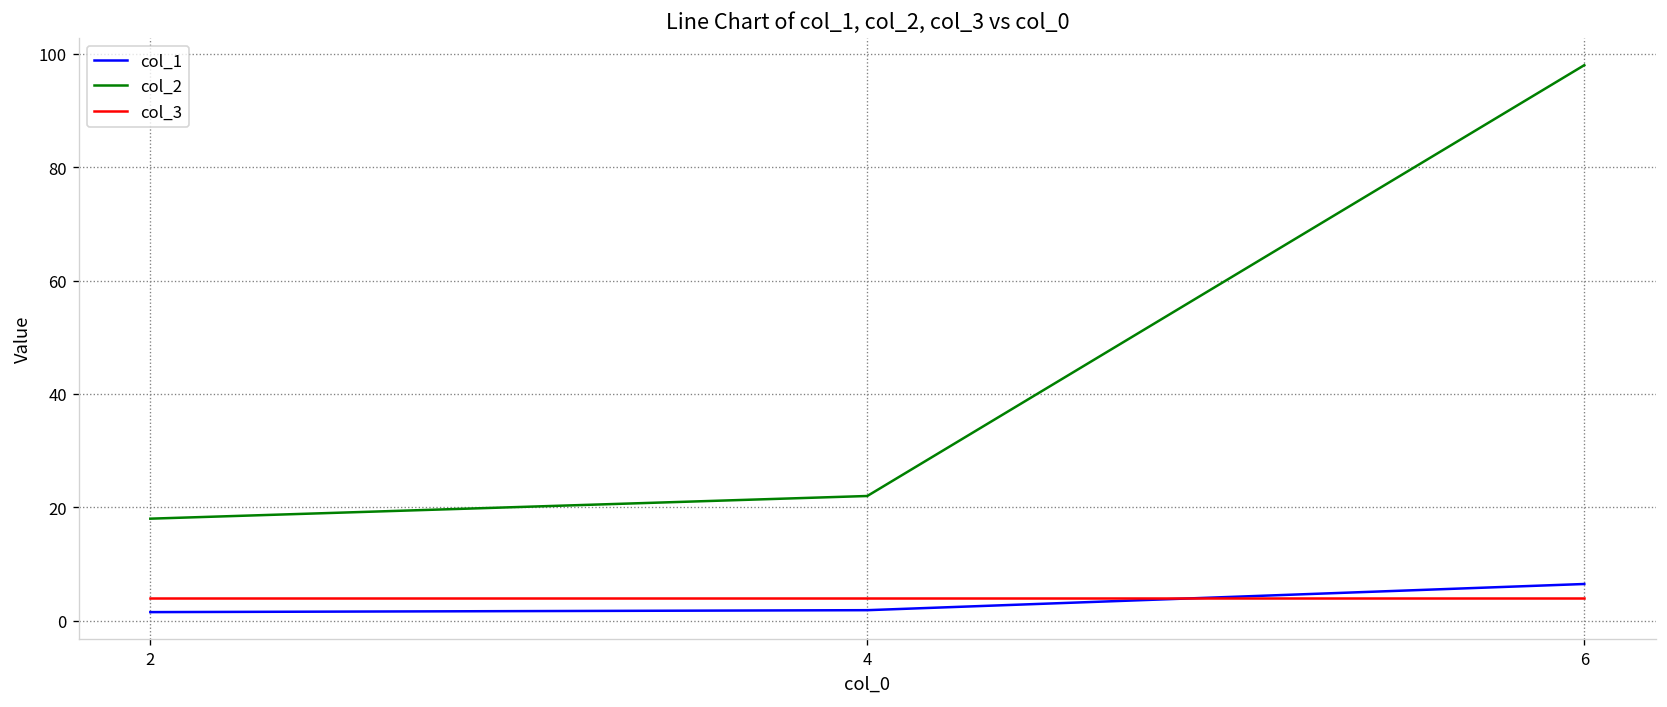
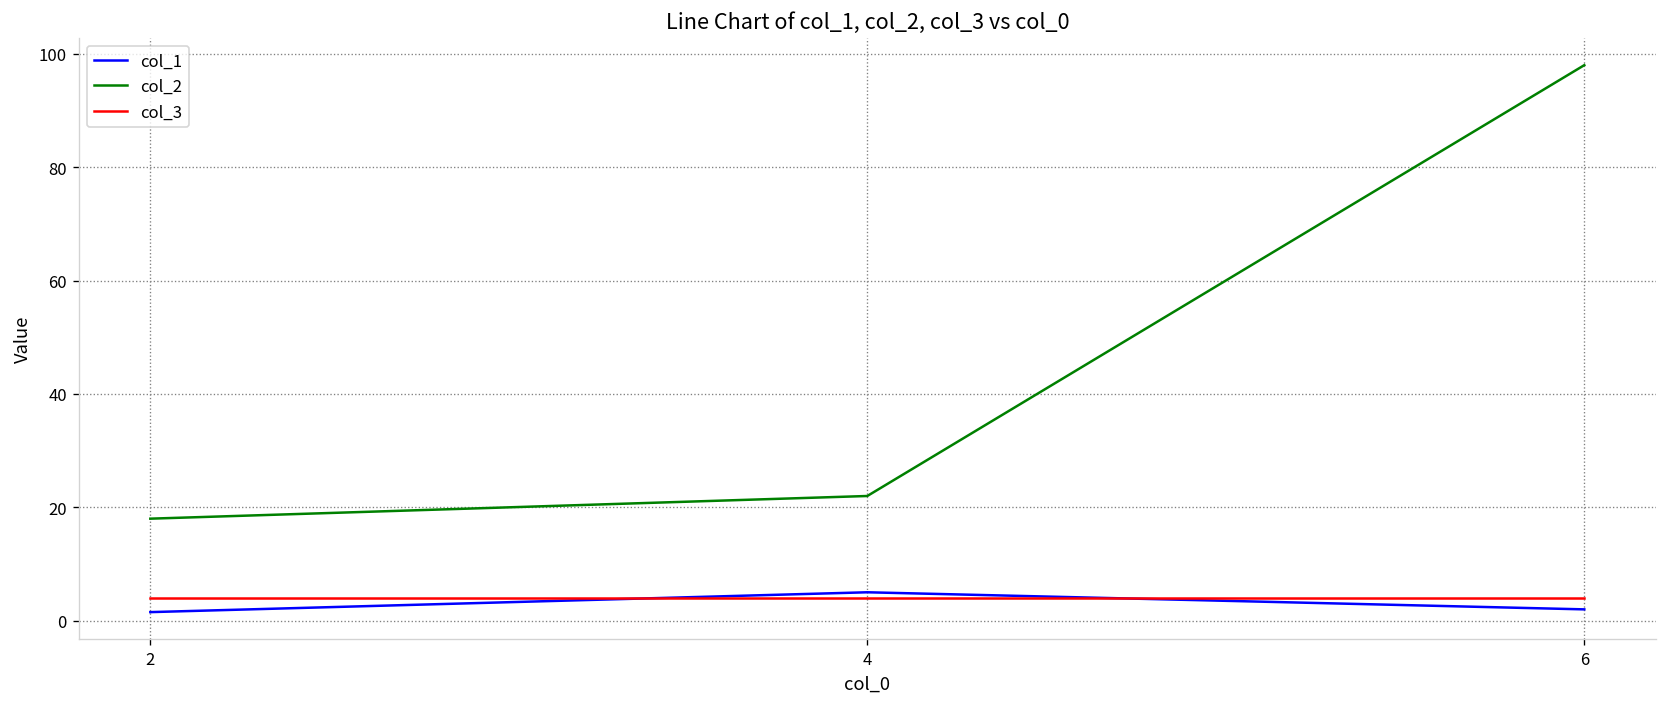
col_1, 4: 2 -> 5
col_1, 6: 6 -> 2
